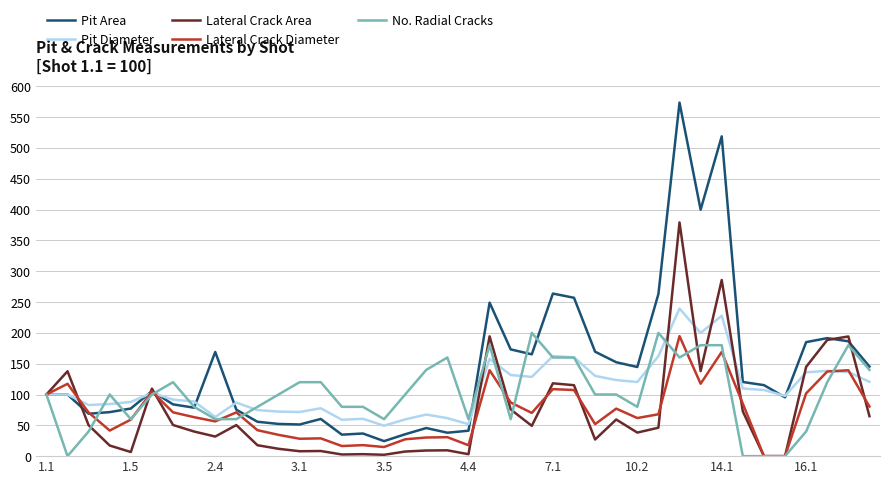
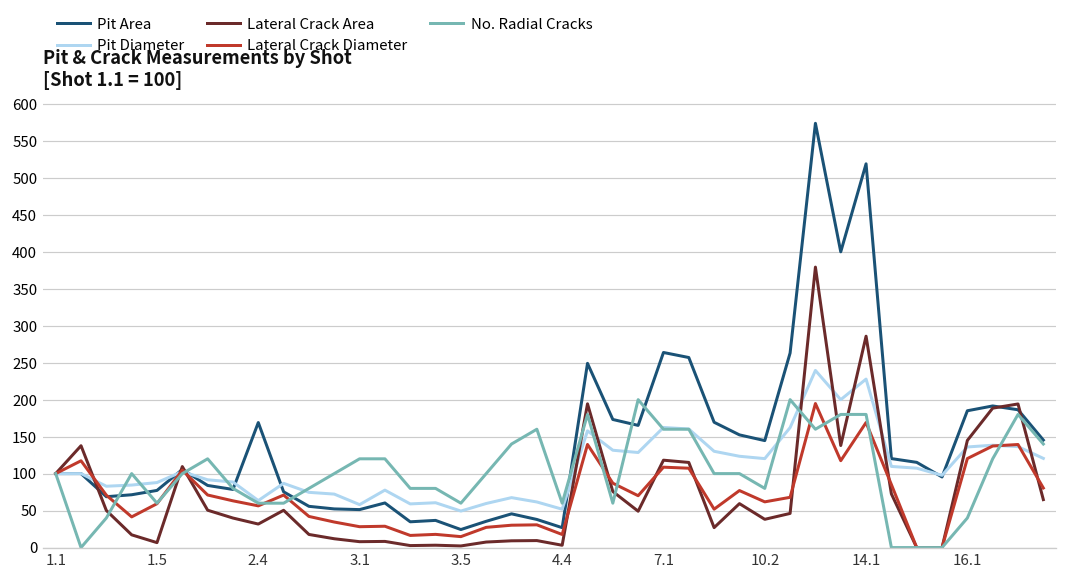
Pit Diameter, 3.1: 70 -> 60
Pit Area, 4.4: 40 -> 30
Lateral Crack Diameter, 16.1: 100 -> 120
